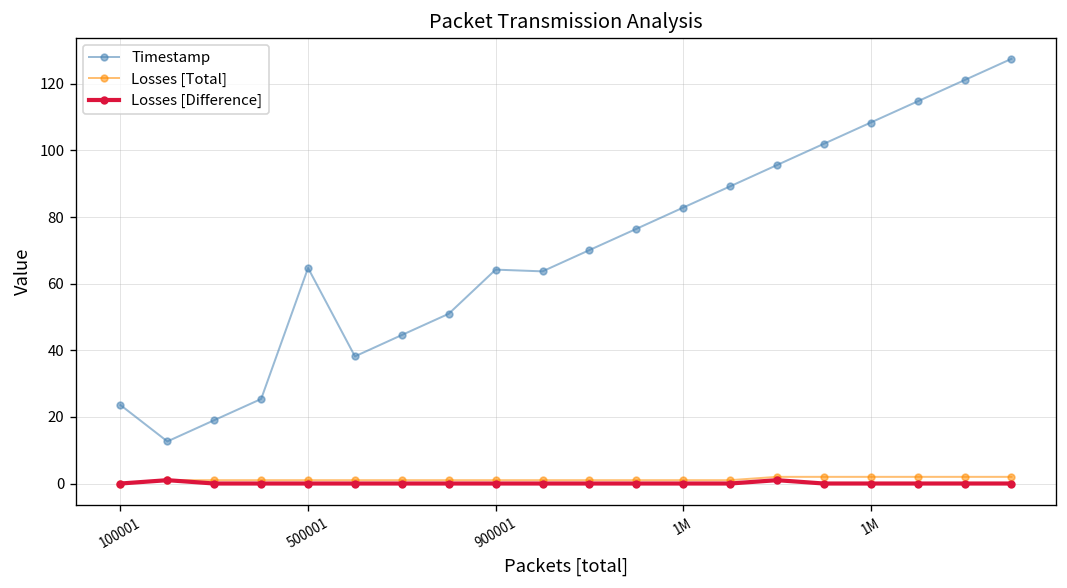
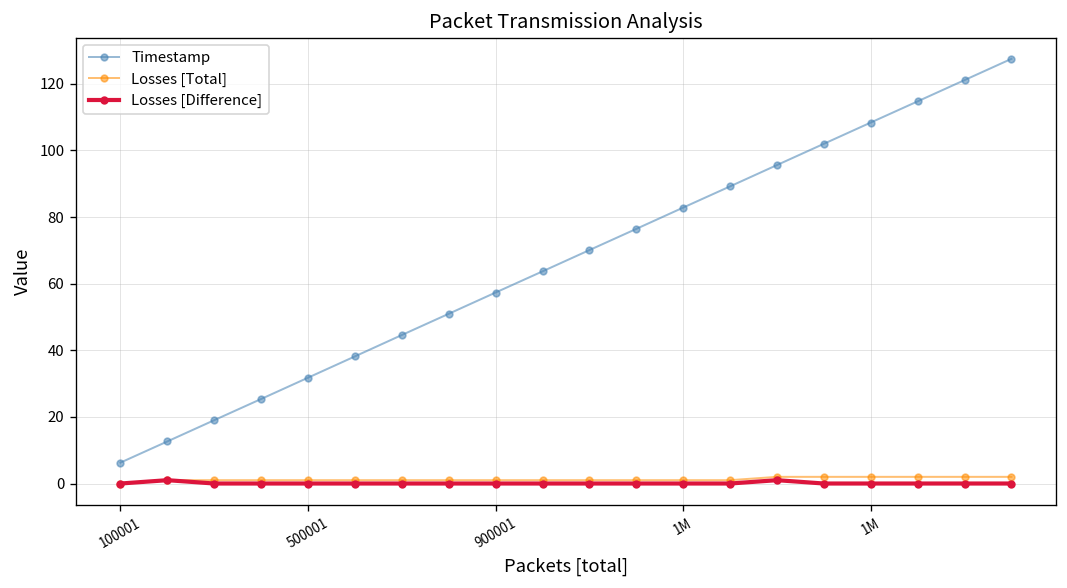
Timestamp, 100001: 24 -> 6
Timestamp, 500001: 65 -> 32
Timestamp, 900001: 64 -> 57
